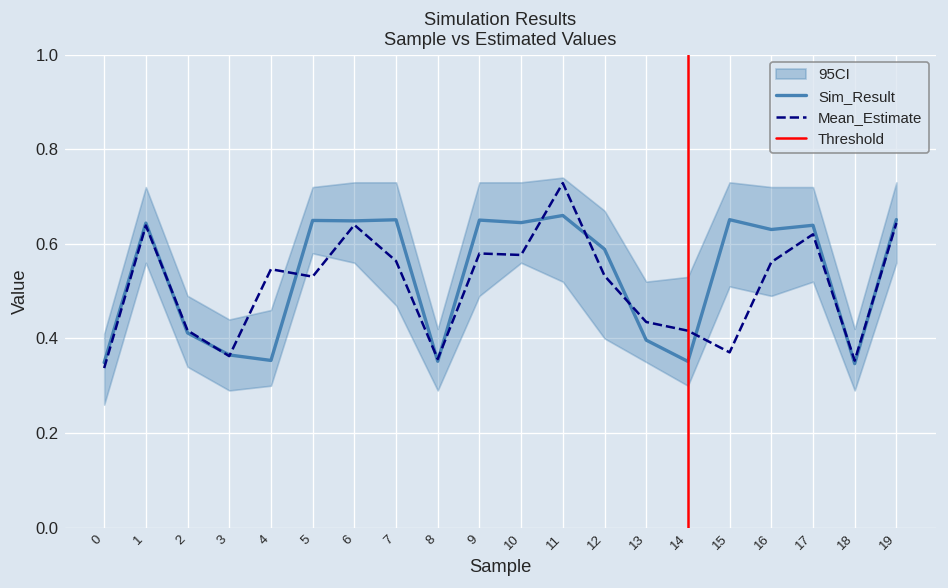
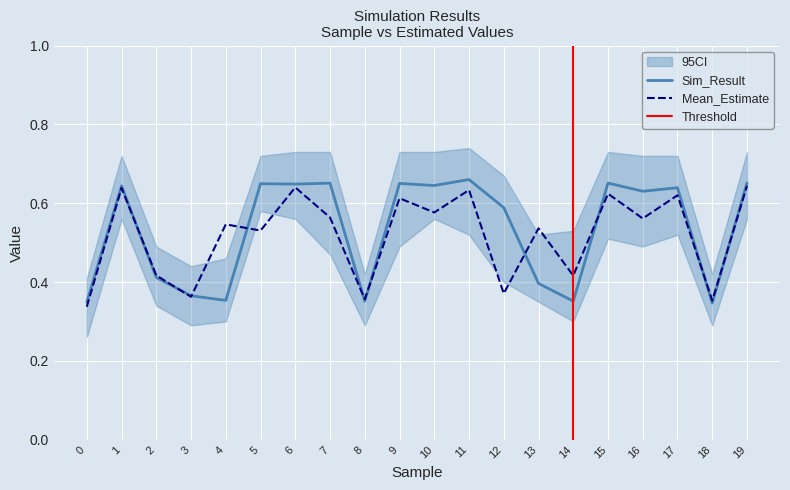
Mean_Estimate, 9: 0.58 -> 0.61
Mean_Estimate, 11: 0.73 -> 0.63
Mean_Estimate, 12: 0.53 -> 0.37
Mean_Estimate, 13: 0.43 -> 0.54
Mean_Estimate, 15: 0.37 -> 0.62
